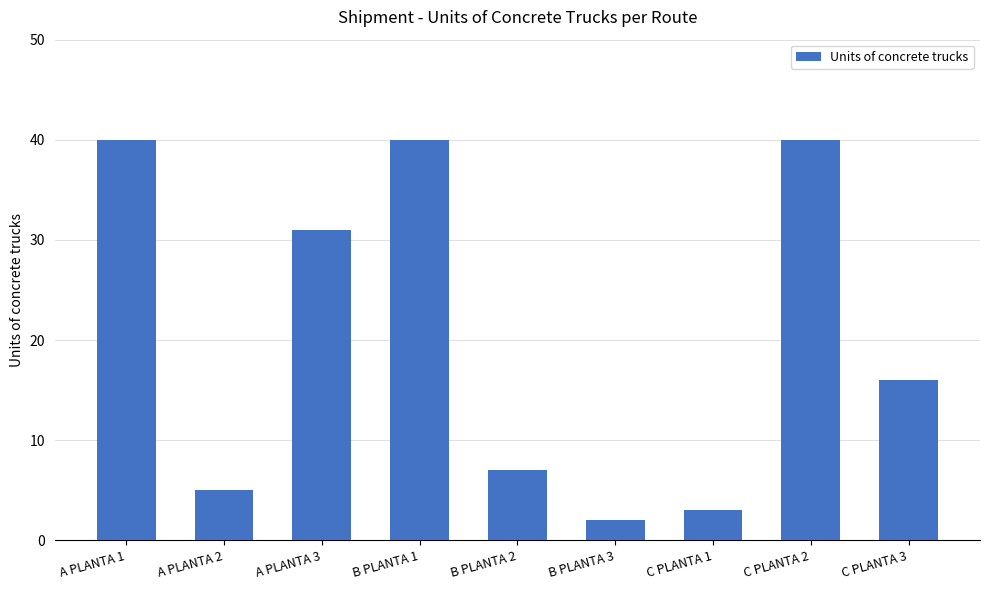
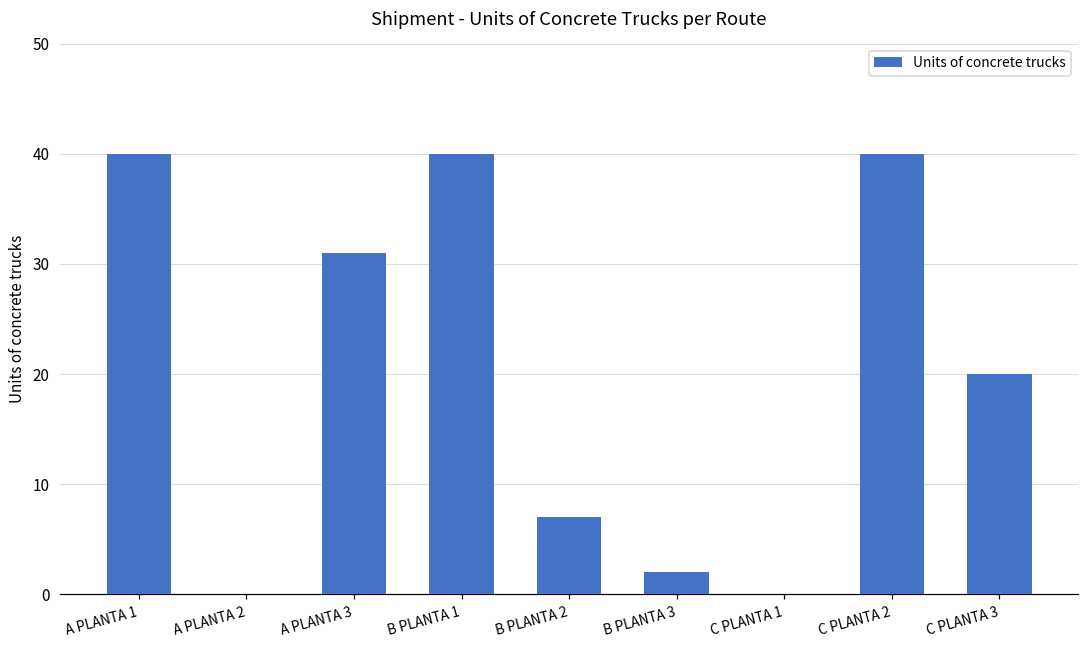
A PLANTA 2: 5 -> 0
C PLANTA 1: 3 -> 0
C PLANTA 3: 16 -> 20
